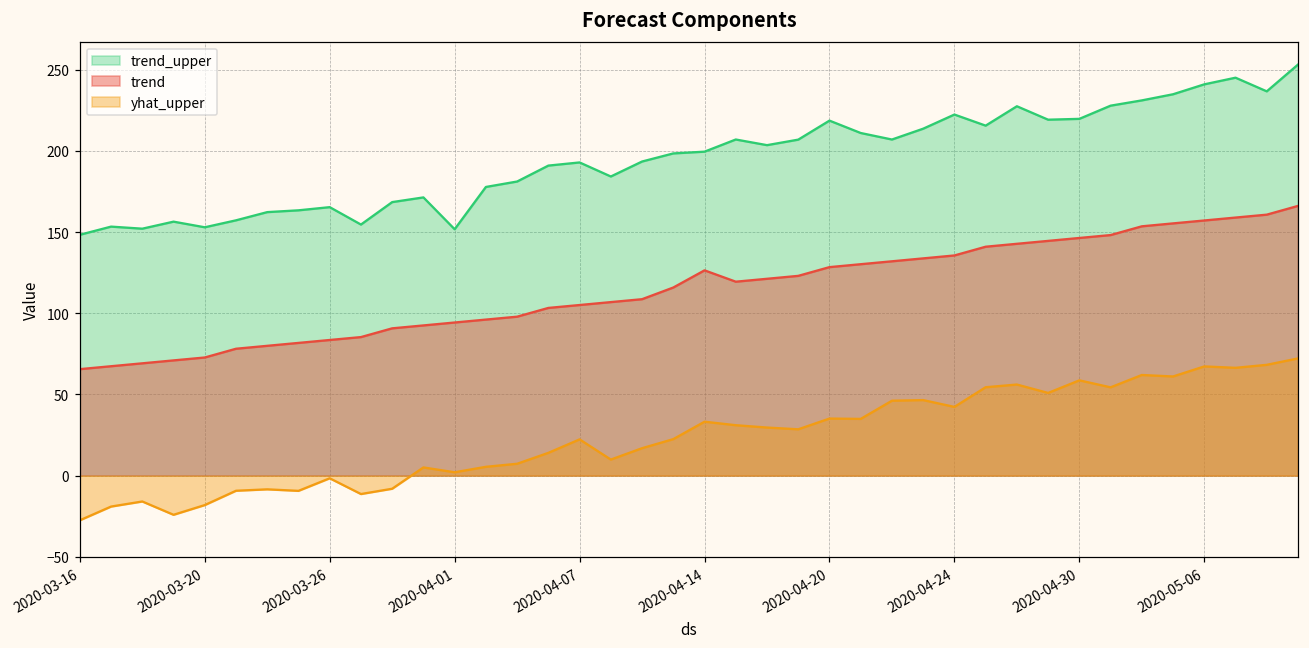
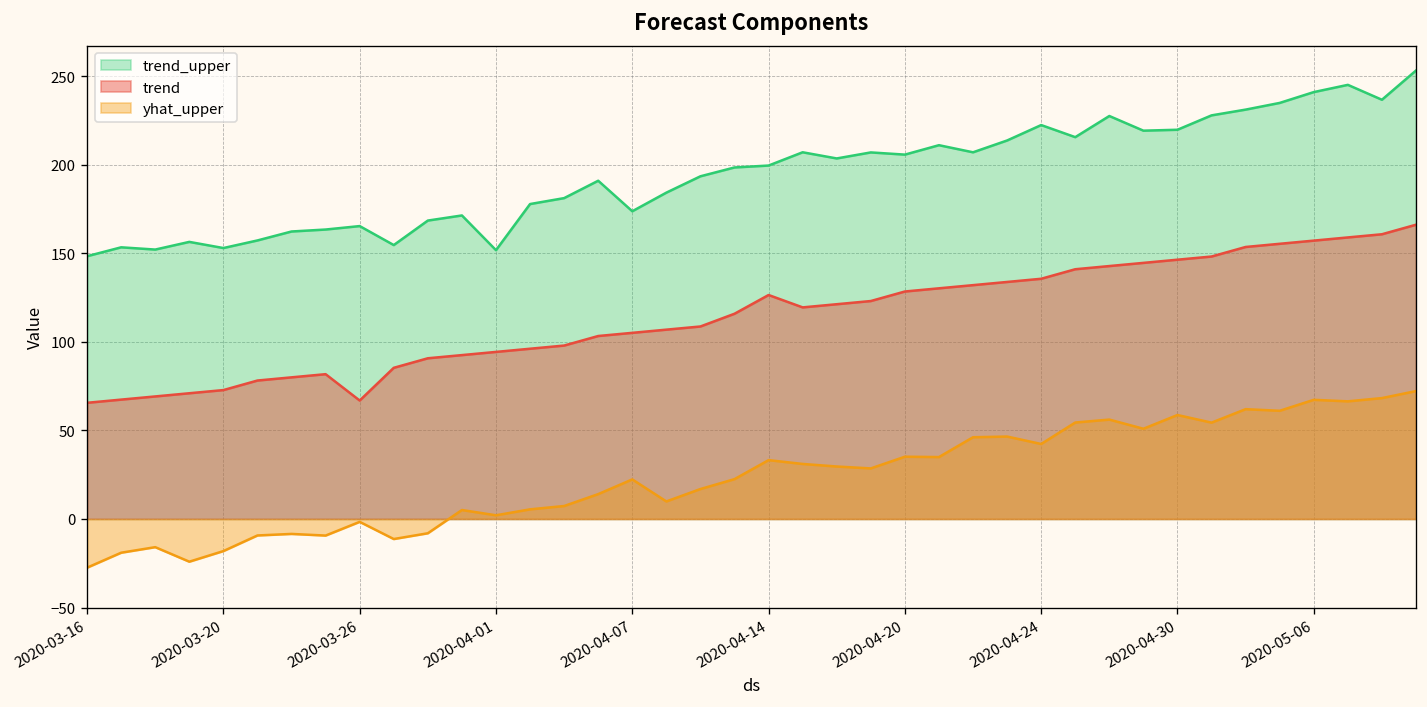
trend, 2020-03-26: 84 -> 67
trend_upper, 2020-04-07: 193 -> 174
trend_upper, 2020-04-20: 219 -> 206
